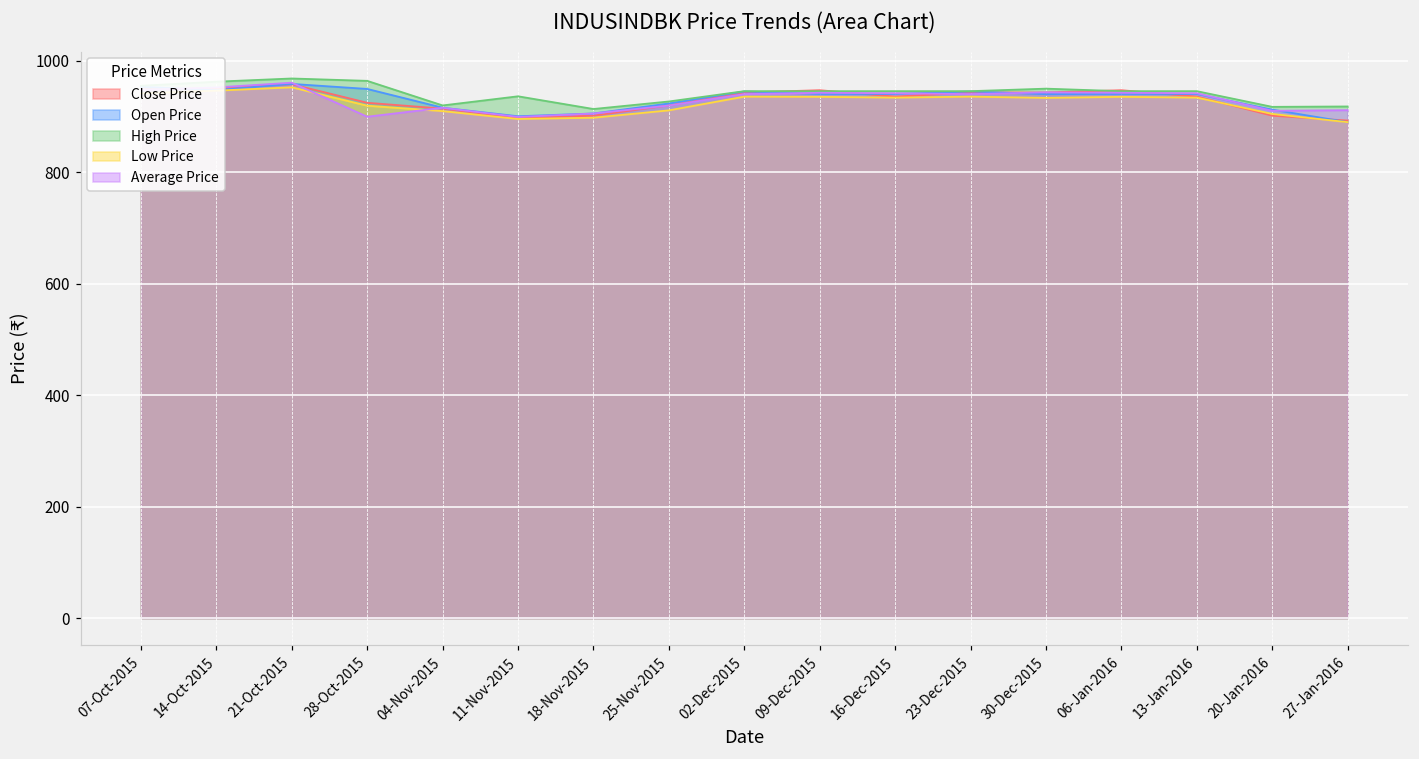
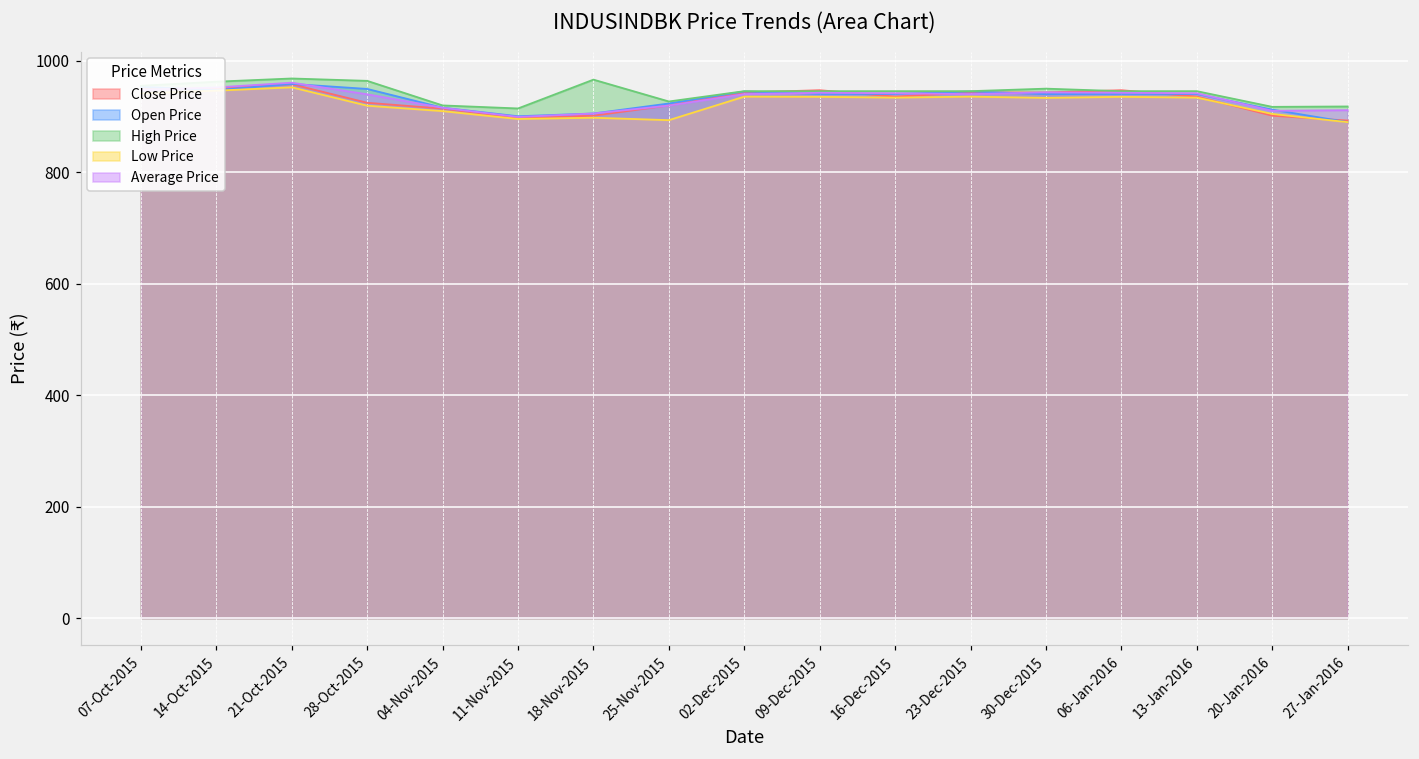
Average Price, 28-Oct-2015: 900 -> 940
High Price, 11-Nov-2015: 940 -> 910
High Price, 18-Nov-2015: 910 -> 970
Low Price, 25-Nov-2015: 910 -> 890
